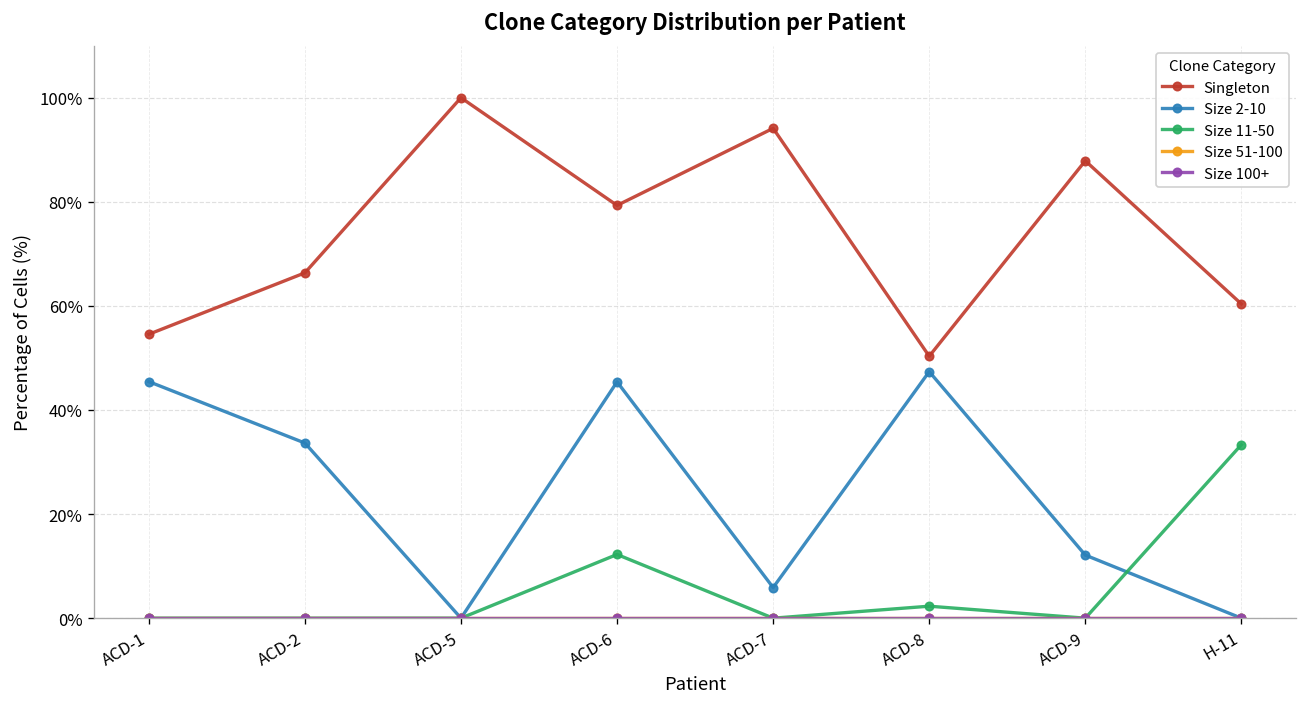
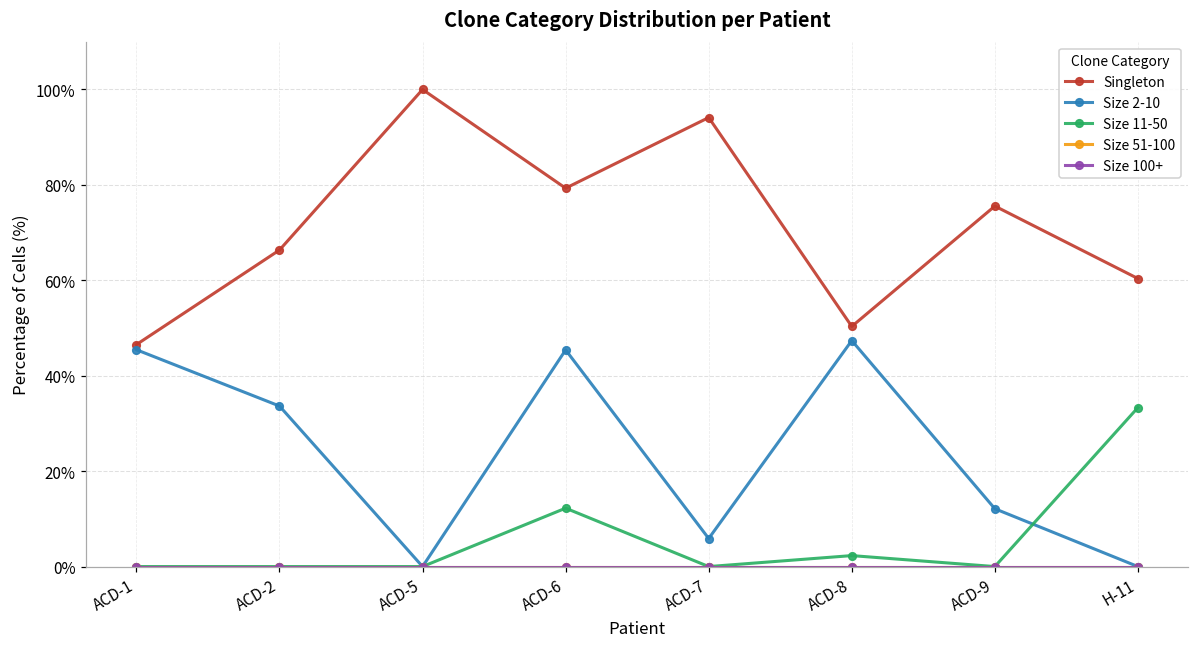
Singleton, ACD-1: 55% -> 47%
Singleton, ACD-9: 88% -> 76%
